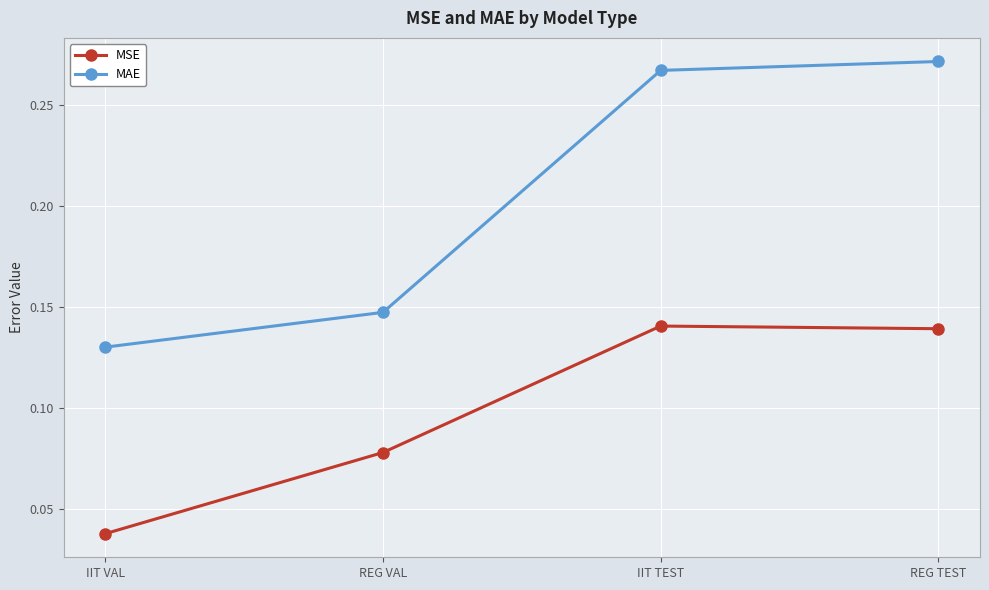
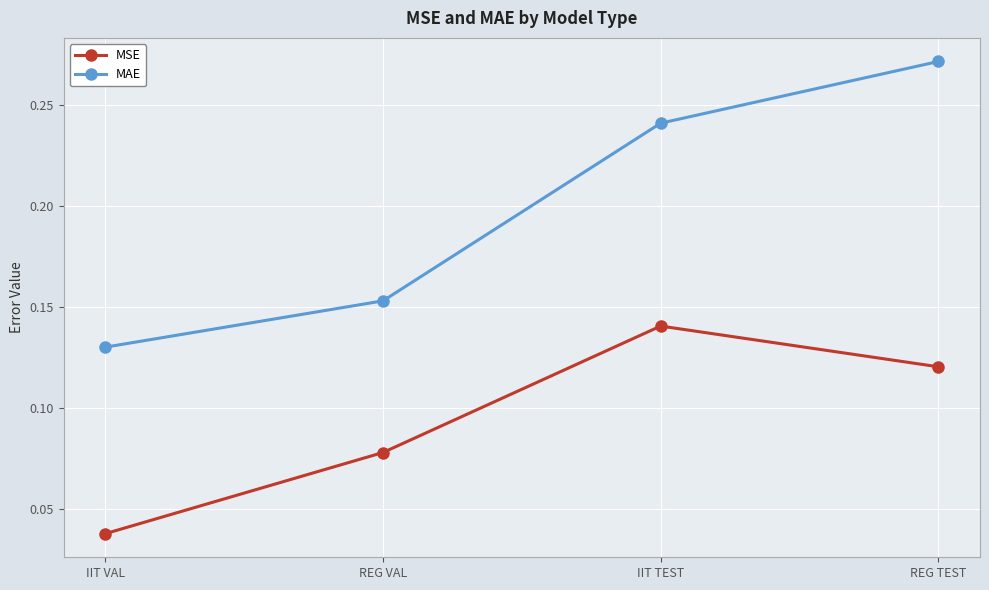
MAE, REG VAL: 0.147 -> 0.153
MAE, IIT TEST: 0.267 -> 0.241
MSE, REG TEST: 0.139 -> 0.121
